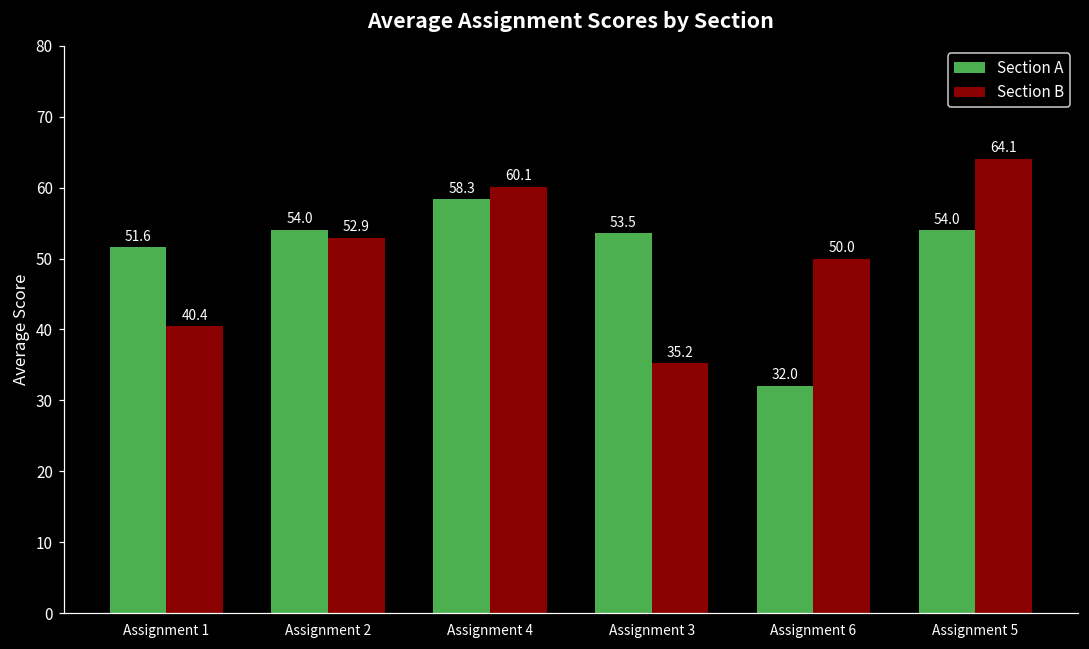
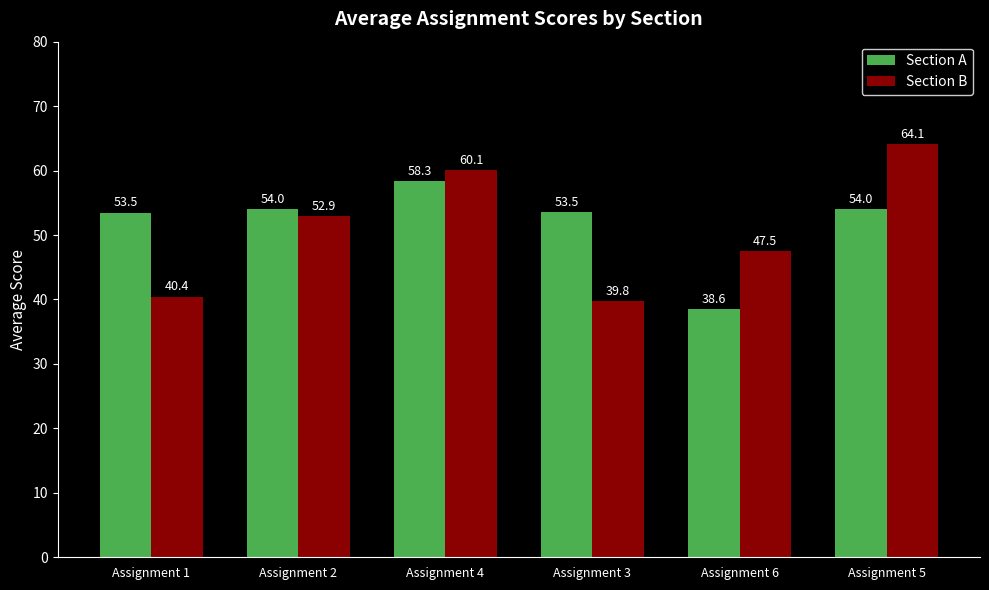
Section A, Assignment 1: 51.6 -> 53.5
Section B, Assignment 3: 35.2 -> 39.8
Section A, Assignment 6: 32.0 -> 38.6
Section B, Assignment 6: 50.0 -> 47.5
